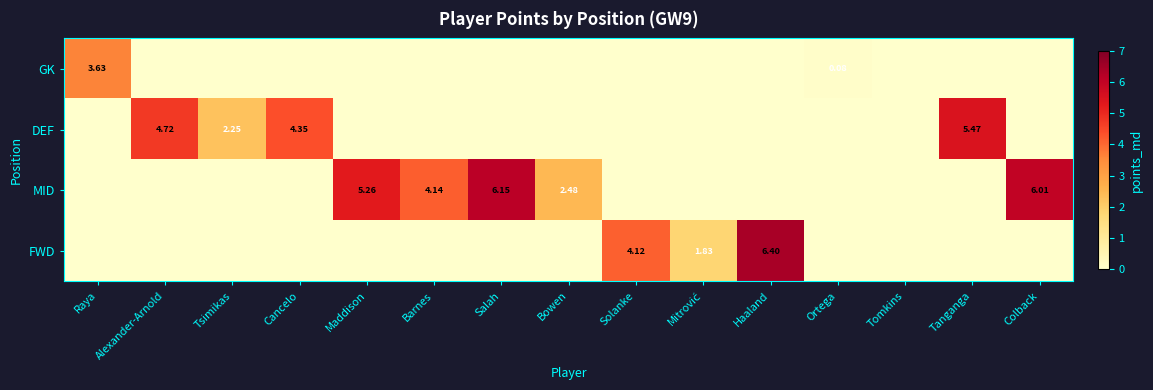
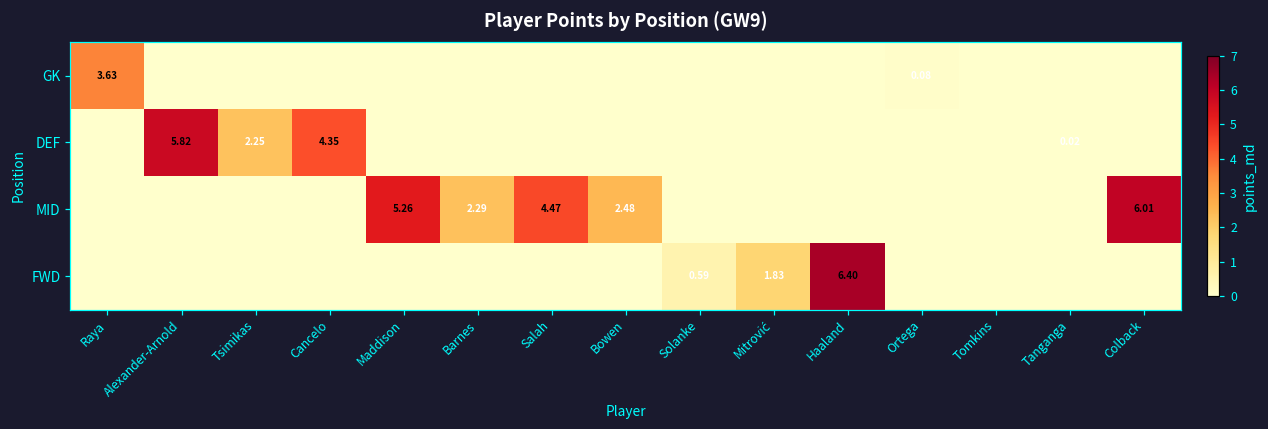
DEF, Alexander-Arnold: 4.72 -> 5.82
DEF, Tanganga: 5.47 -> 0.02
MID, Barnes: 4.14 -> 2.29
MID, Salah: 6.15 -> 4.47
FWD, Solanke: 4.12 -> 0.59
